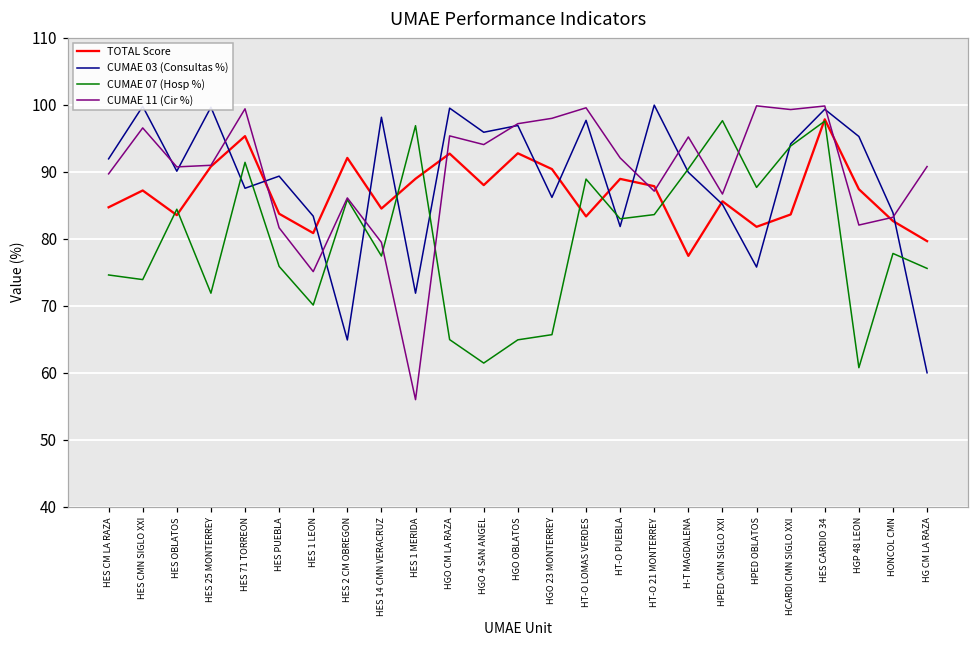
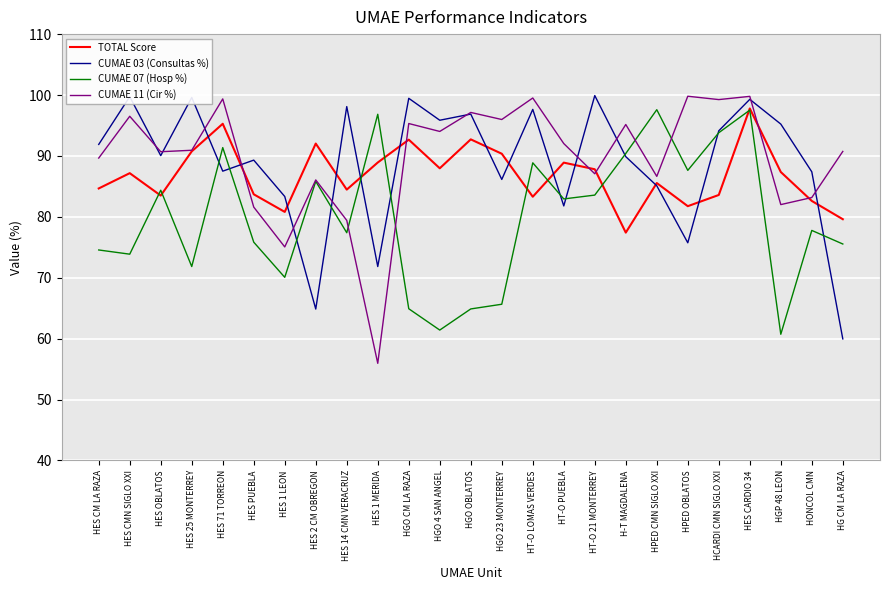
CUMAE 11 (Cir %), HGO 23 MONTERREY: 98 -> 96
CUMAE 03 (Consultas %), HONCOL CMN: 84 -> 87
